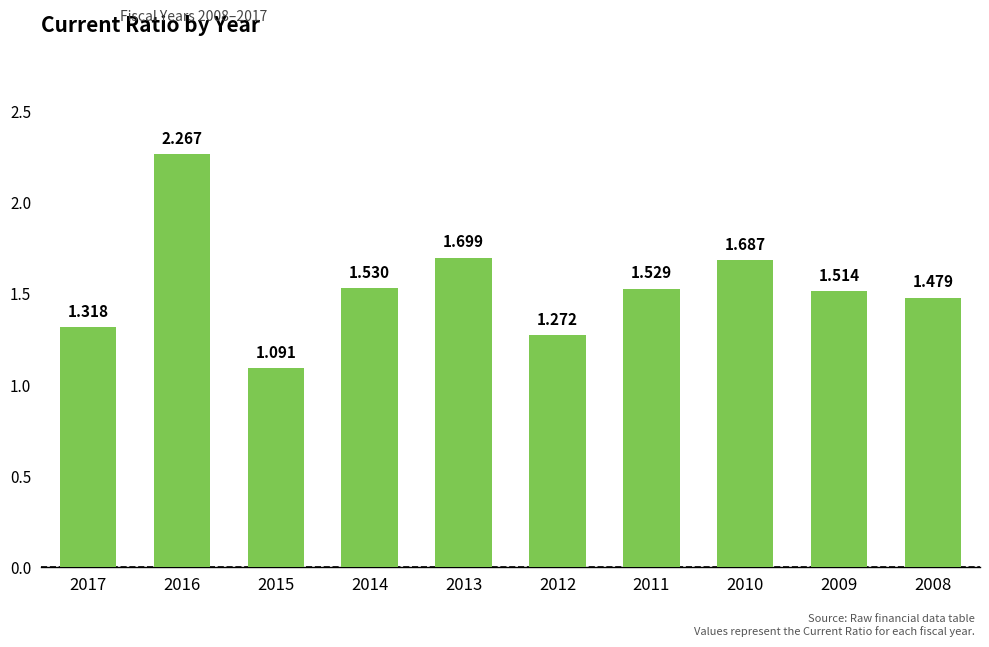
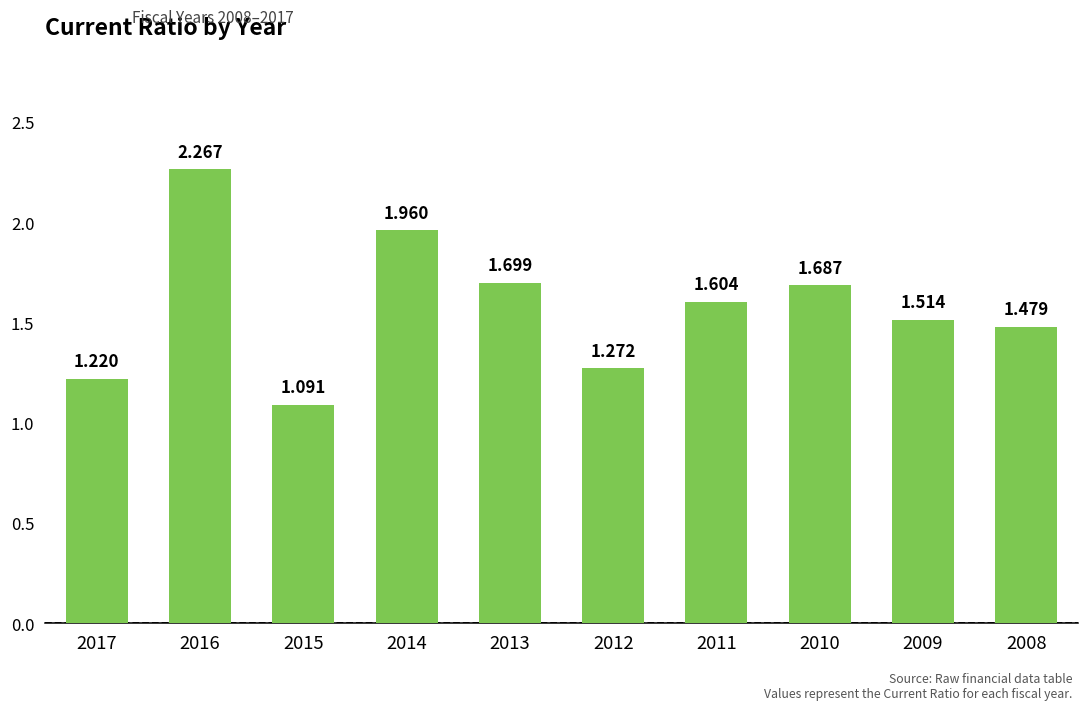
2017: 1.318 -> 1.220
2014: 1.530 -> 1.960
2011: 1.529 -> 1.604
